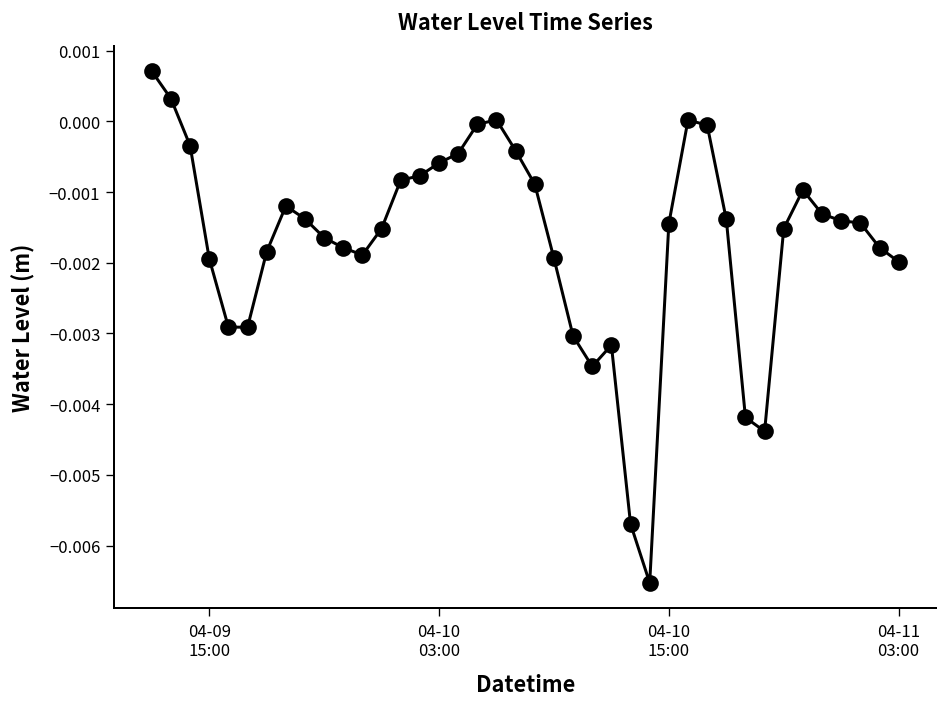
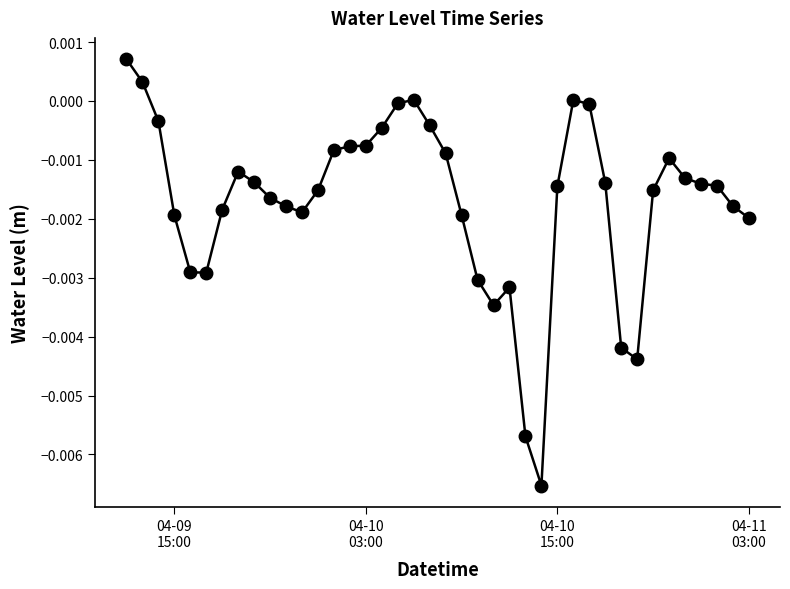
04-10 03:00: -0.0006 -> -0.0008
